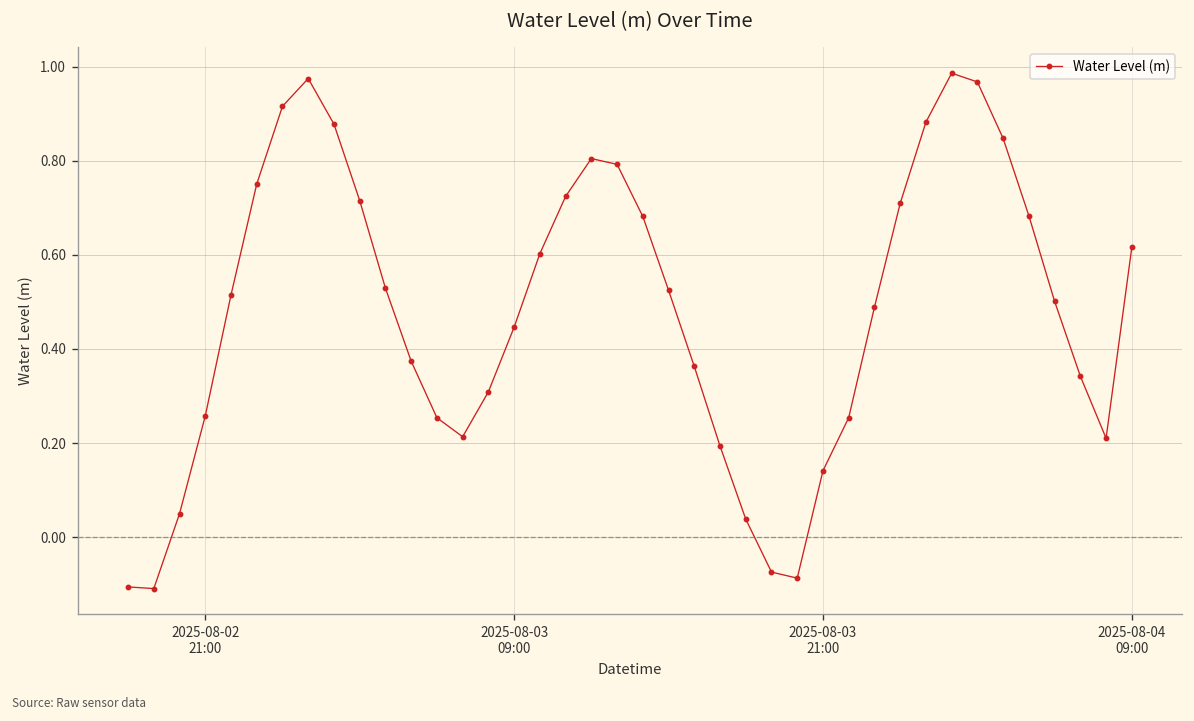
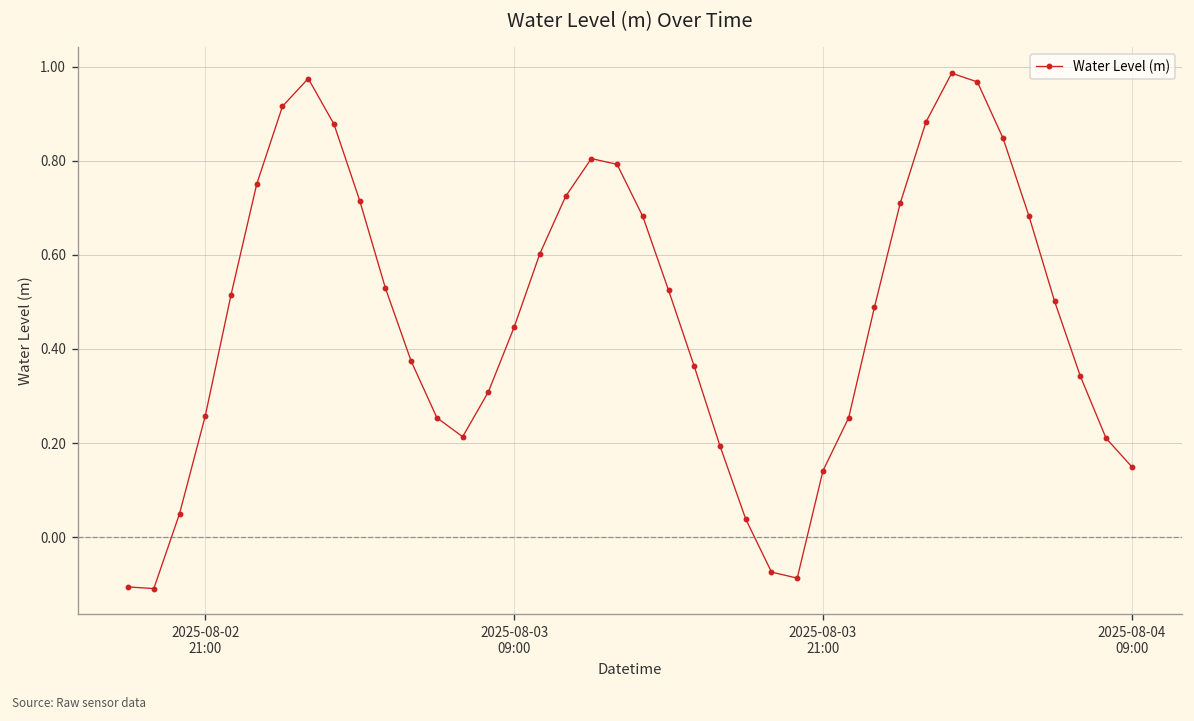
2025-08-04 09:00: 0.62 -> 0.15
